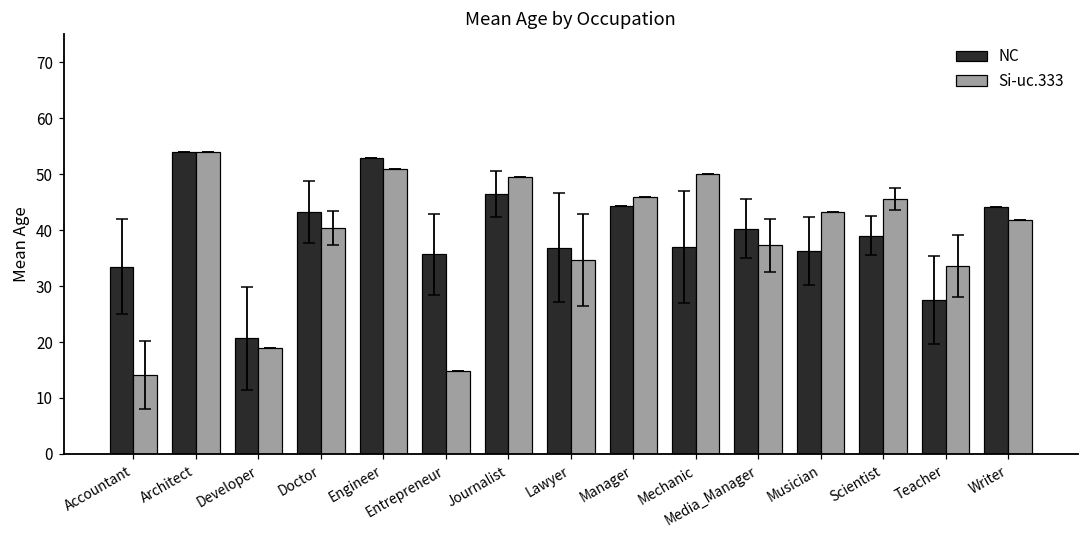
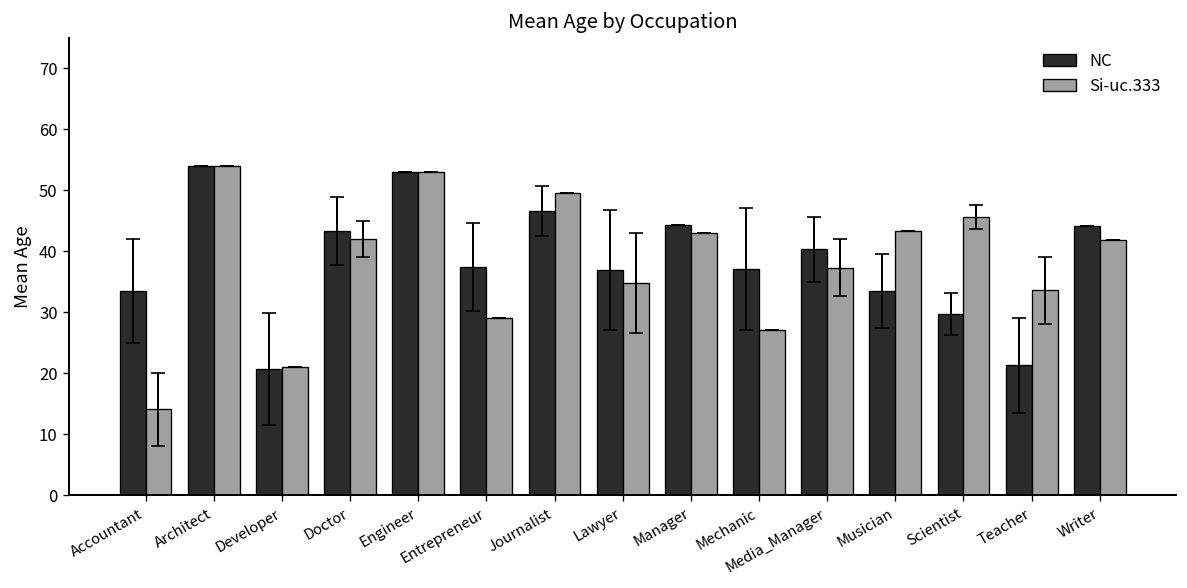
Si-uc.333, Developer: 19 -> 21
Si-uc.333, Doctor: 40 -> 42
Si-uc.333, Engineer: 51 -> 53
NC, Entrepreneur: 36 -> 37
Si-uc.333, Entrepreneur: 15 -> 29
Si-uc.333, Manager: 46 -> 43
Si-uc.333, Mechanic: 50 -> 27
NC, Musician: 36 -> 34
NC, Scientist: 39 -> 30
NC, Teacher: 28 -> 21
